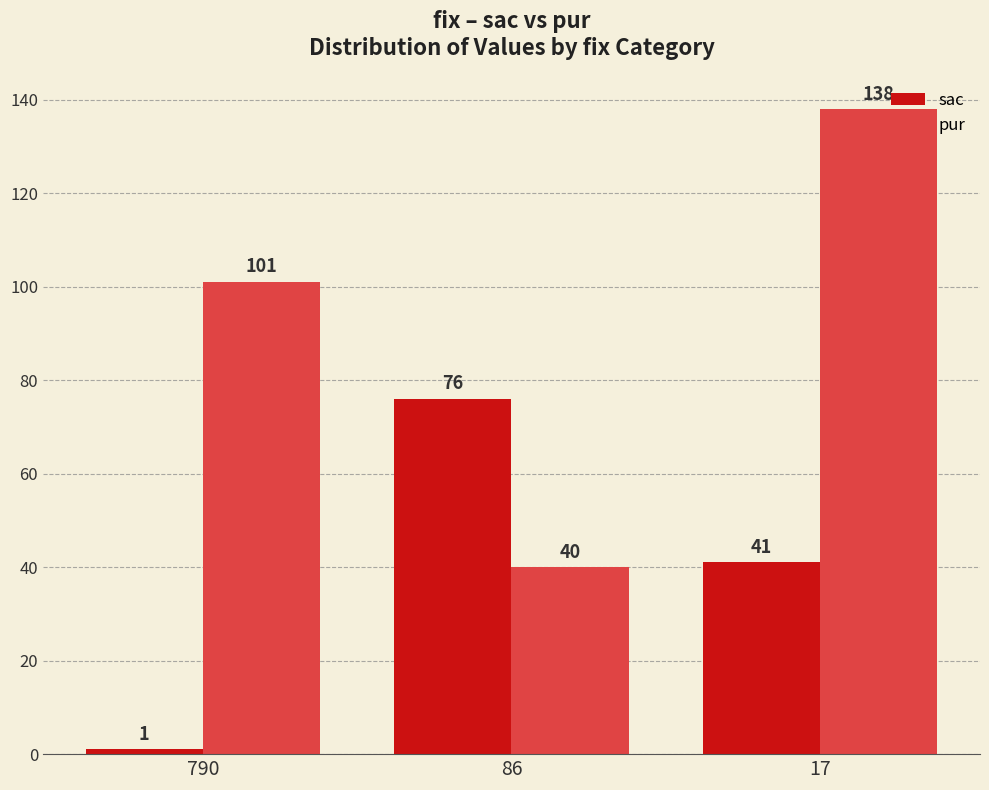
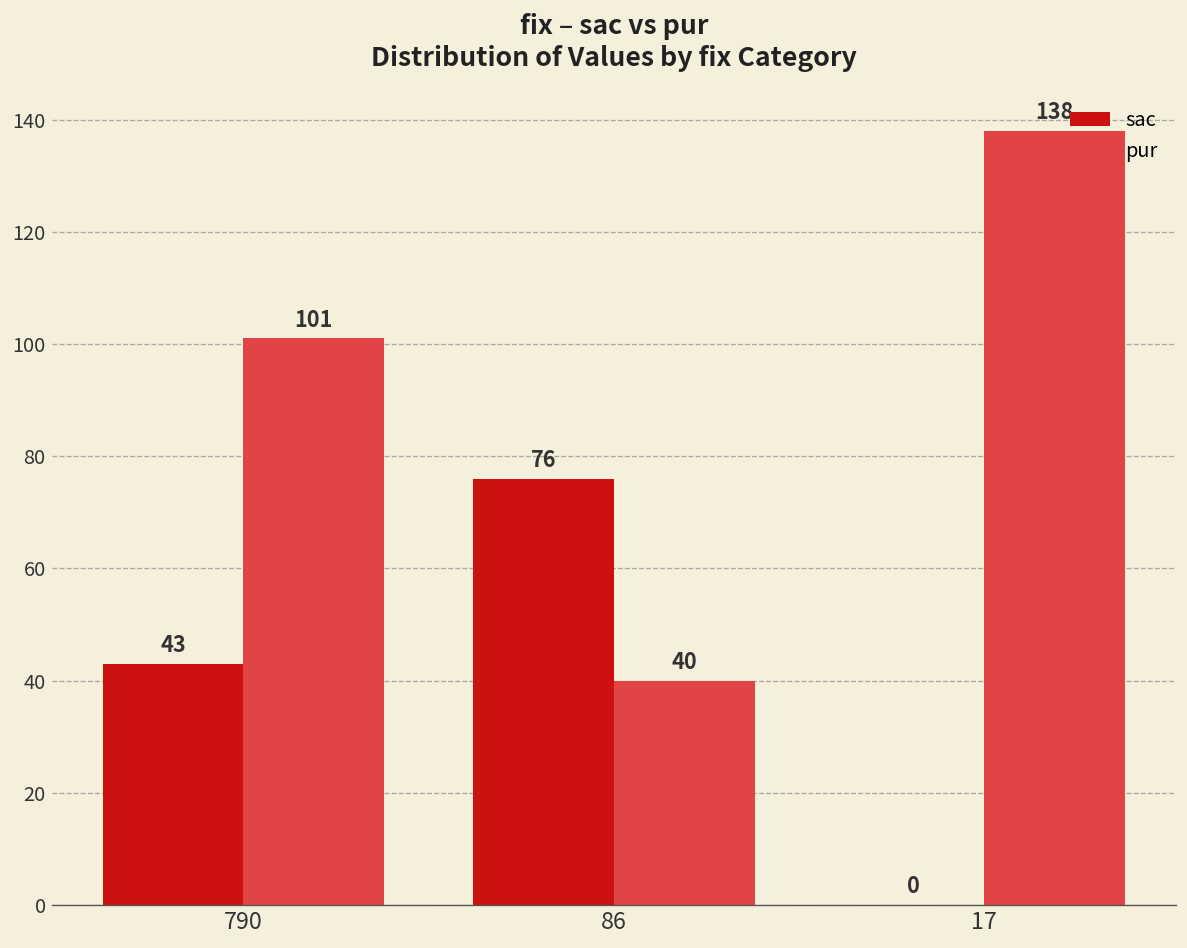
sac, 790: 1 -> 43
sac, 17: 41 -> 0
